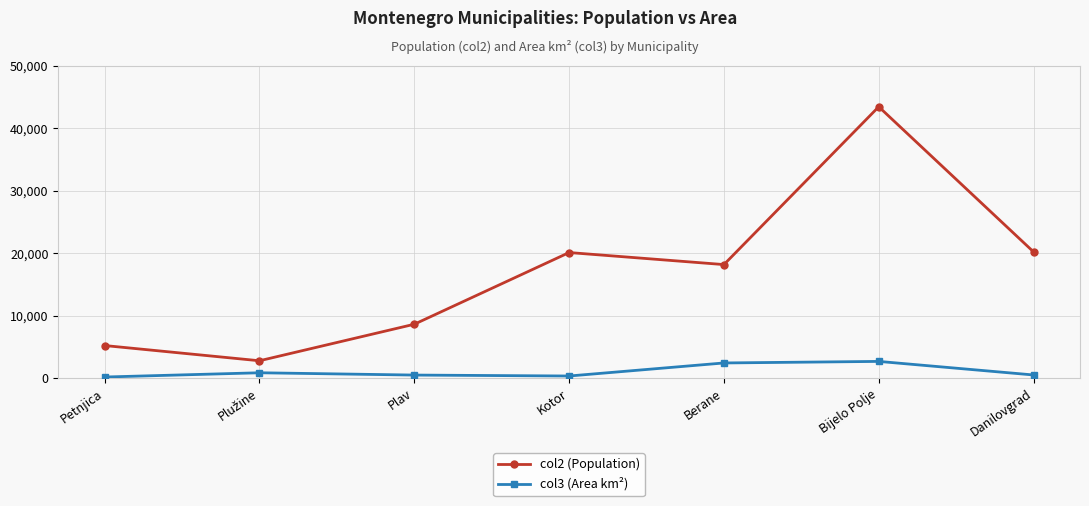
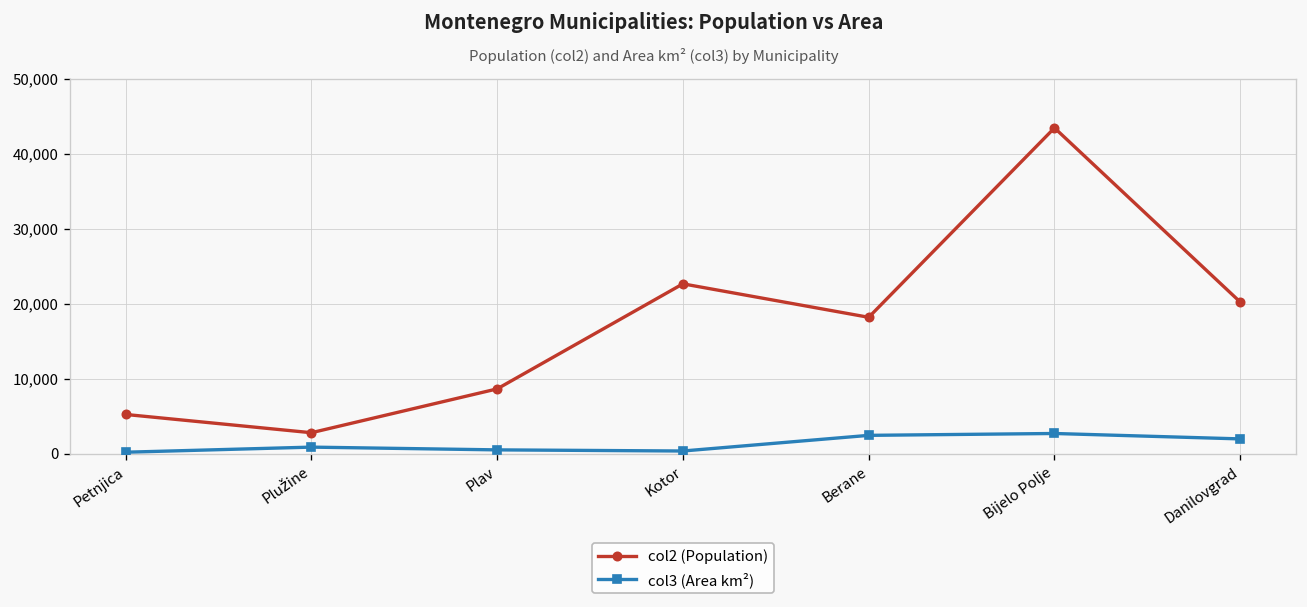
col2 (Population), Kotor: 20,000 -> 23,000
col3 (Area km²), Danilovgrad: 1,000 -> 2,000
